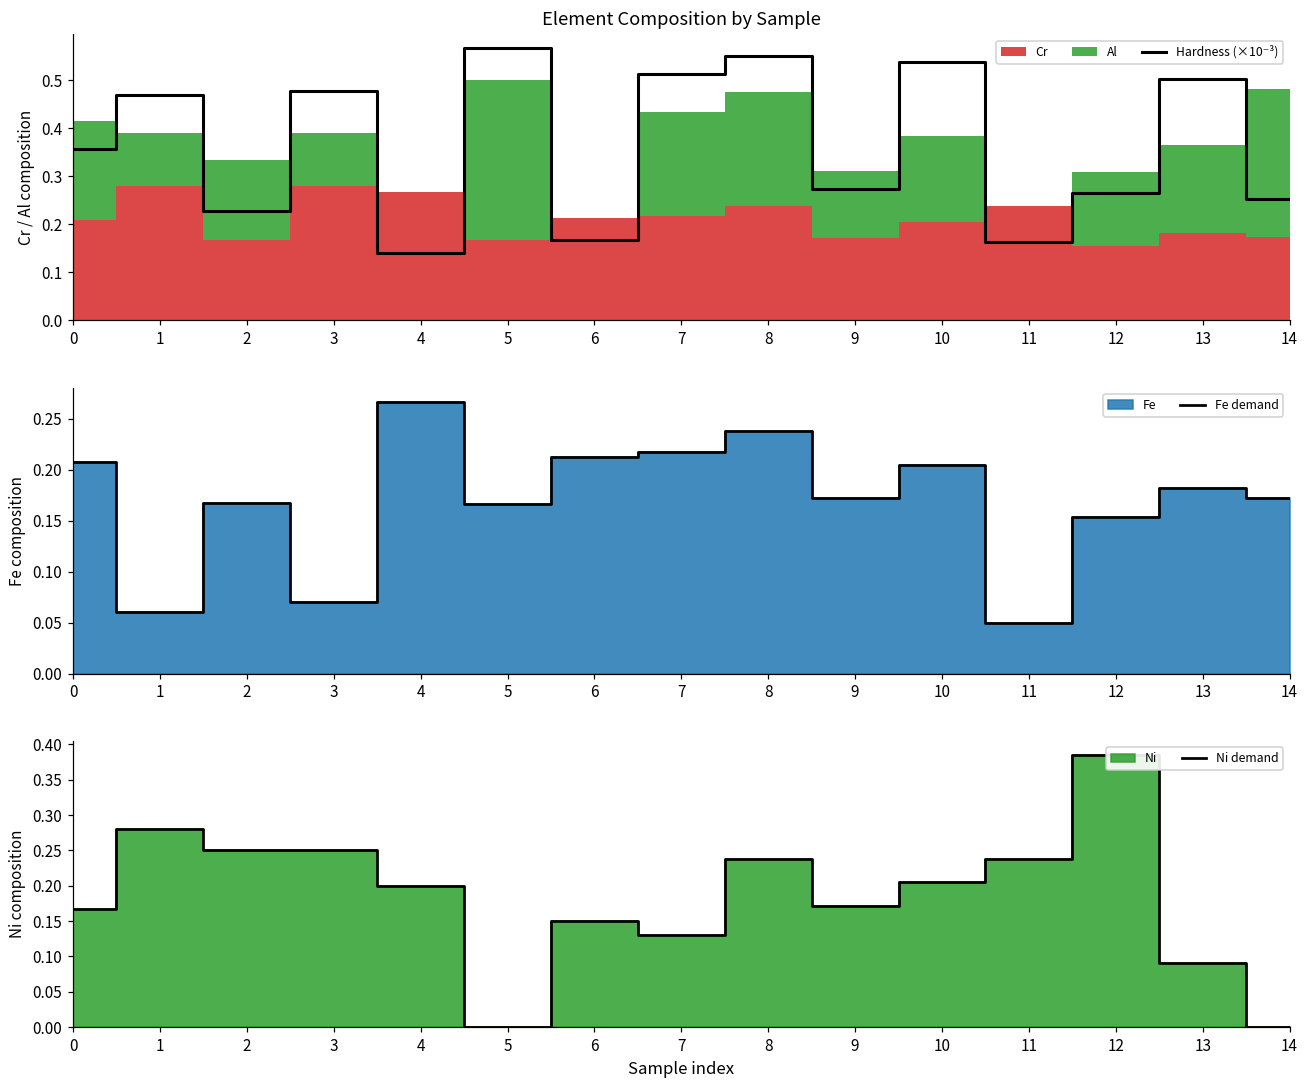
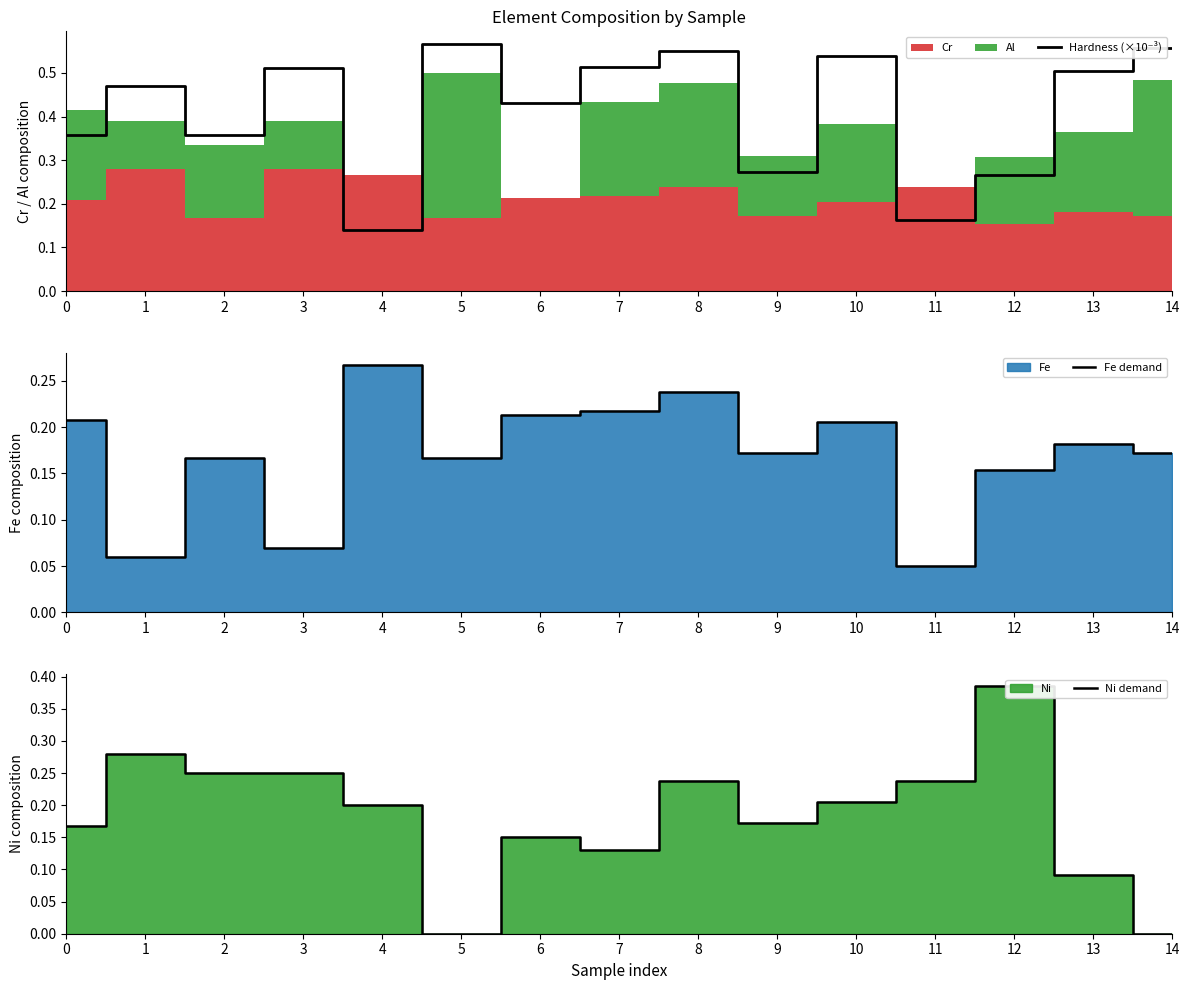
Element Composition by Sample, Hardness (×10⁻³), 2: 0.23 -> 0.36
Element Composition by Sample, Hardness (×10⁻³), 3: 0.48 -> 0.51
Element Composition by Sample, Hardness (×10⁻³), 6: 0.17 -> 0.43
Element Composition by Sample, Hardness (×10⁻³), 14: 0.25 -> 0.56
